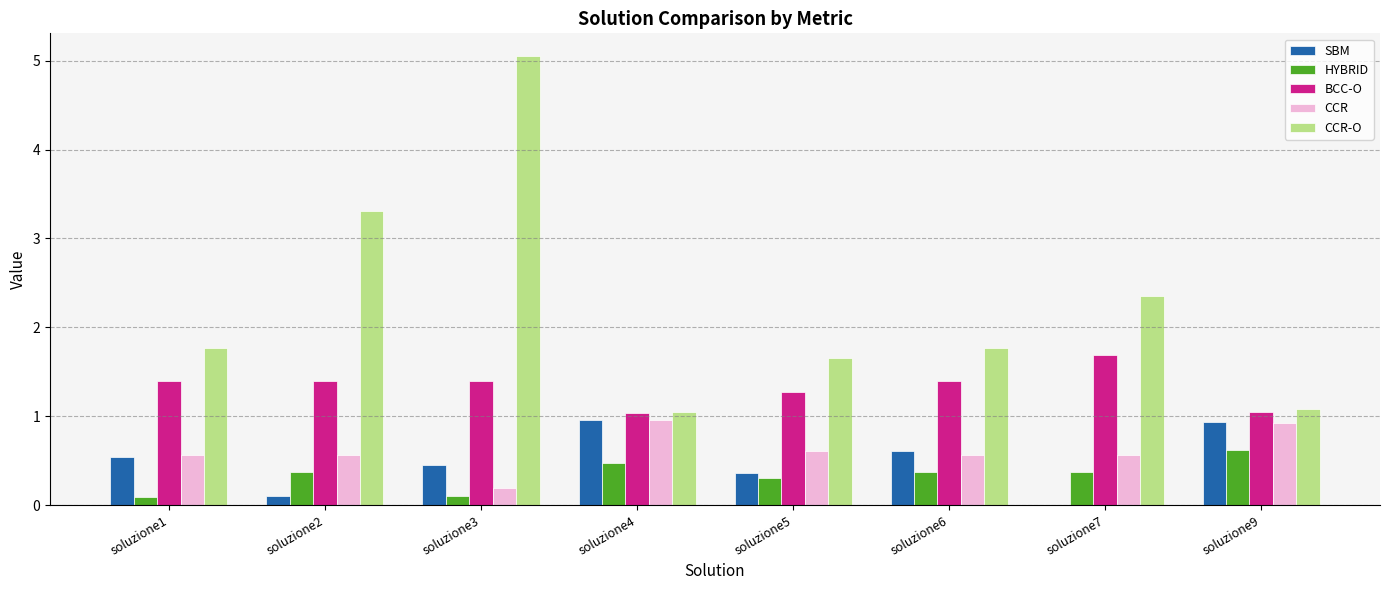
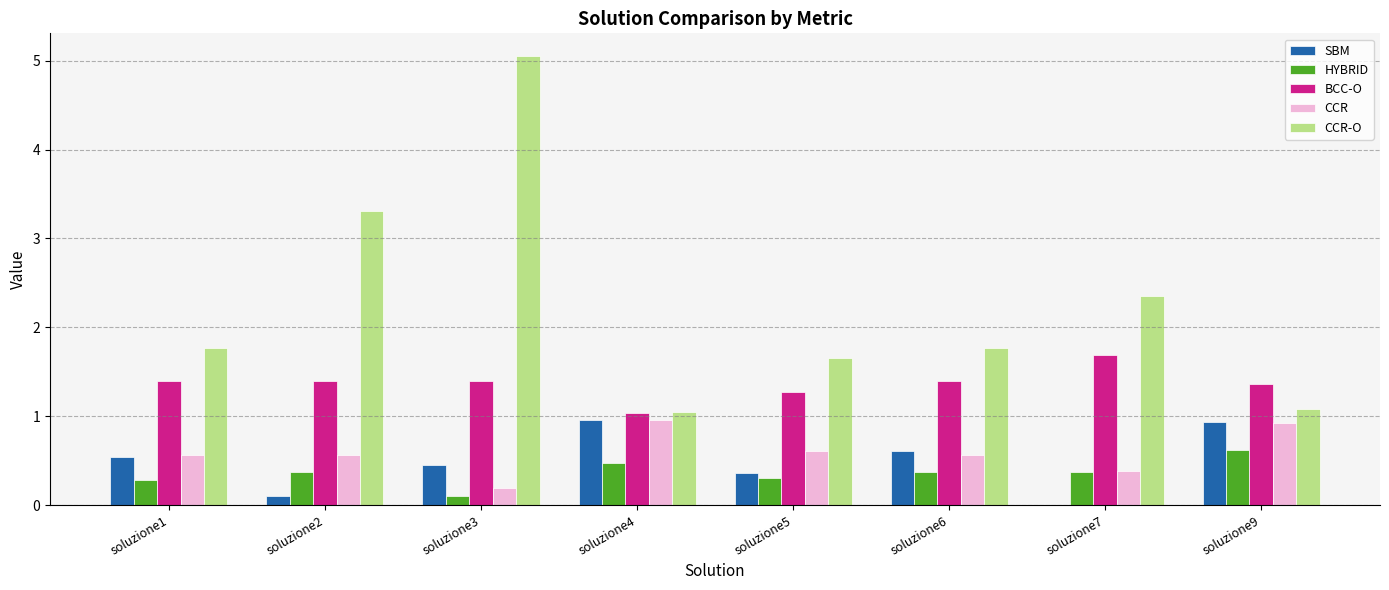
HYBRID, soluzione1: 0.1 -> 0.3
CCR, soluzione7: 0.6 -> 0.4
BCC-O, soluzione9: 1.0 -> 1.4
